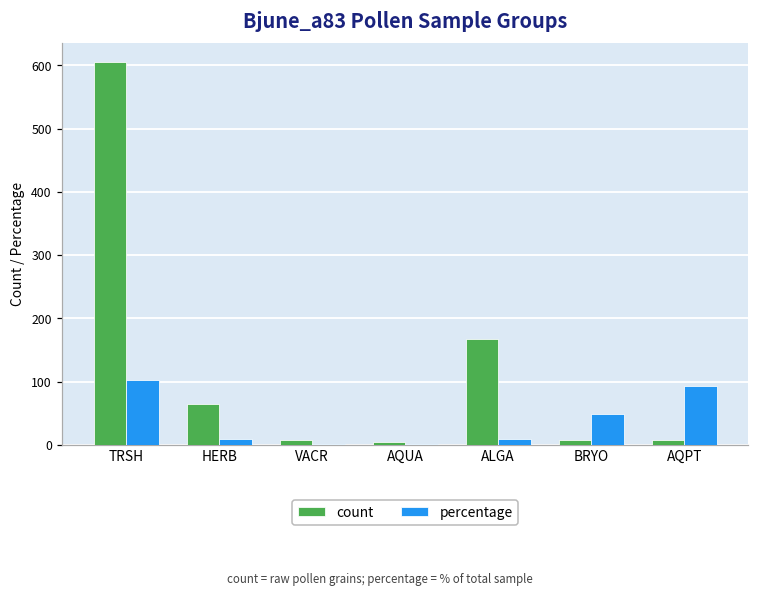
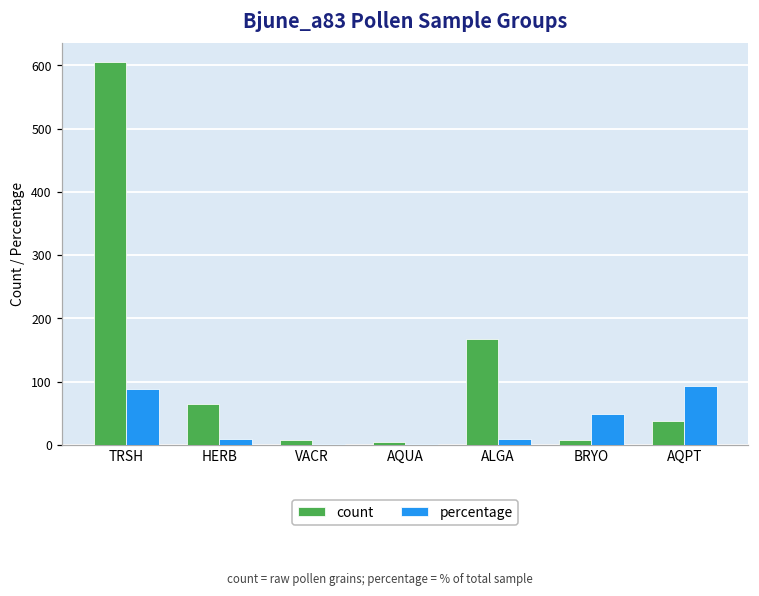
percentage, TRSH: 100 -> 90
count, AQPT: 10 -> 40
